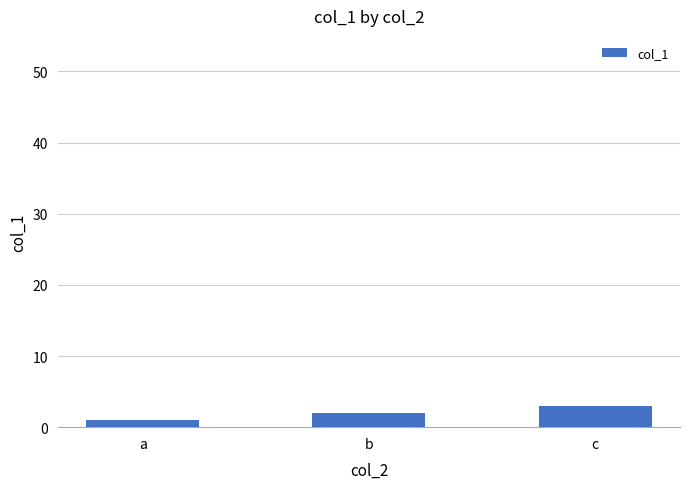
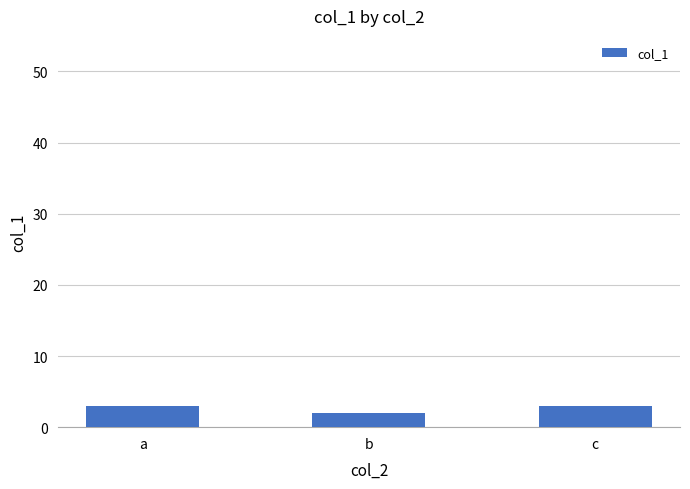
a: 1 -> 3
